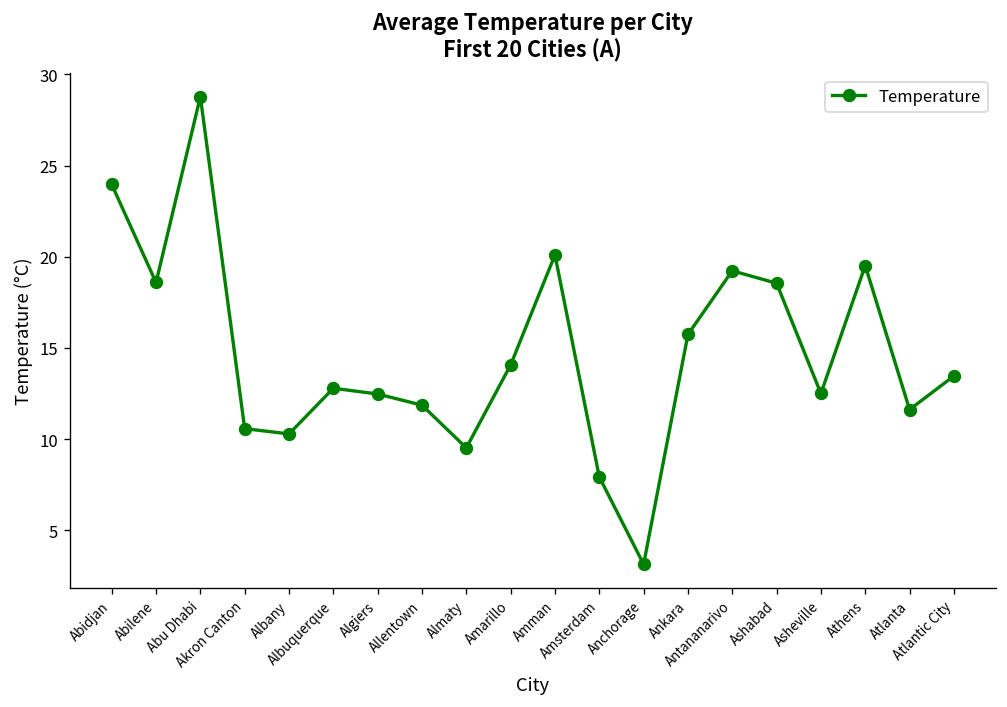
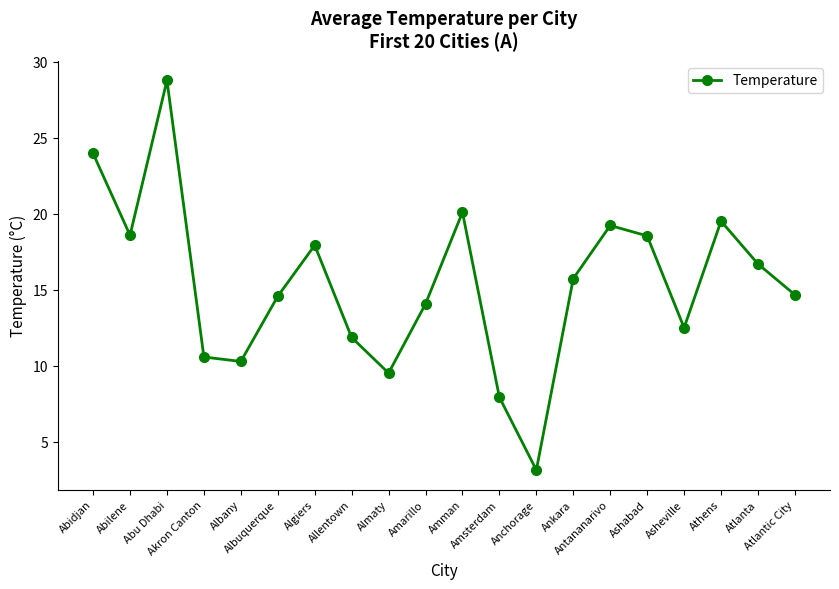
Albuquerque: 12.8 -> 14.6
Algiers: 12.5 -> 17.9
Atlanta: 11.6 -> 16.7
Atlantic City: 13.5 -> 14.7
